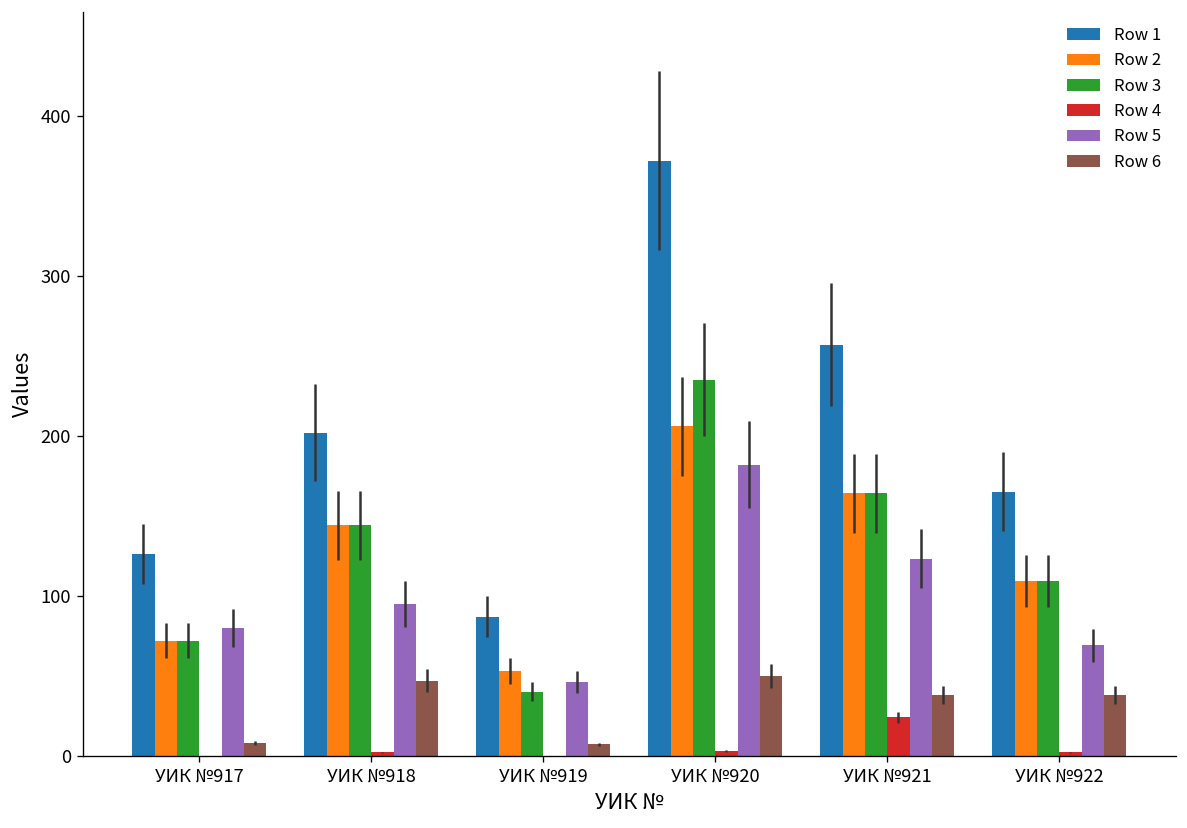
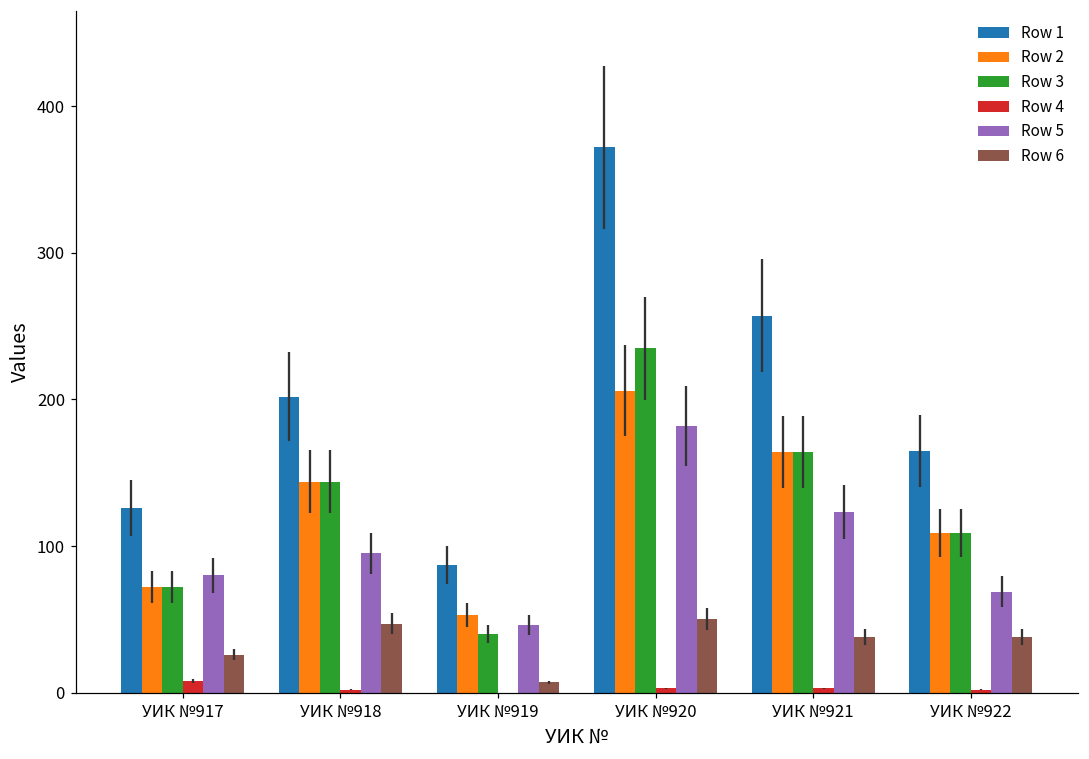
Row 4, УИК №917: 0 -> 8
Row 6, УИК №917: 8 -> 26
Row 4, УИК №921: 24 -> 3
